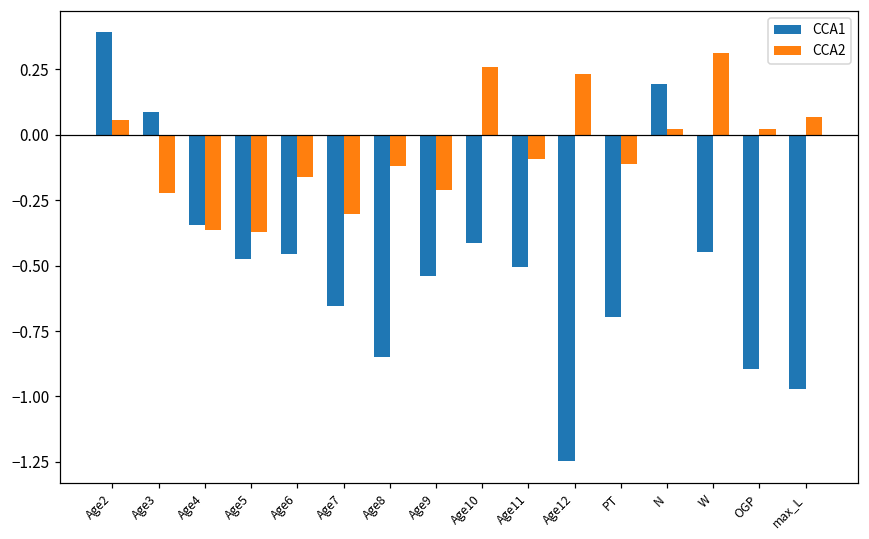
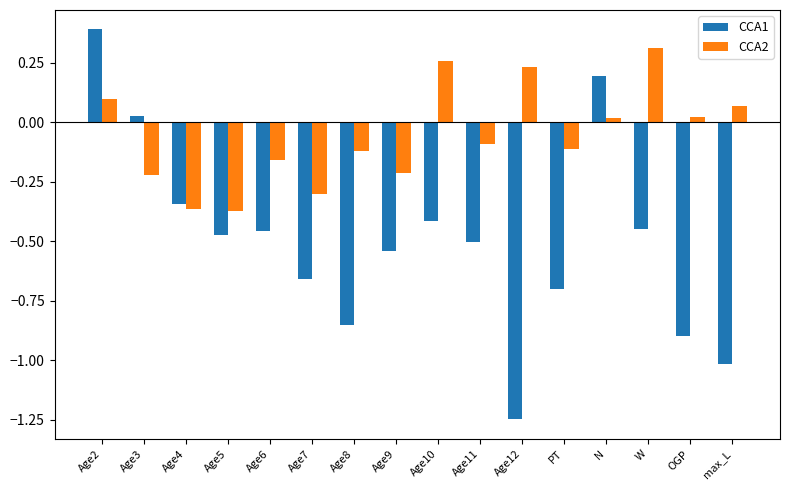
CCA2, Age2: 0.06 -> 0.10
CCA1, Age3: 0.09 -> 0.03
CCA1, max_L: -0.97 -> -1.02
